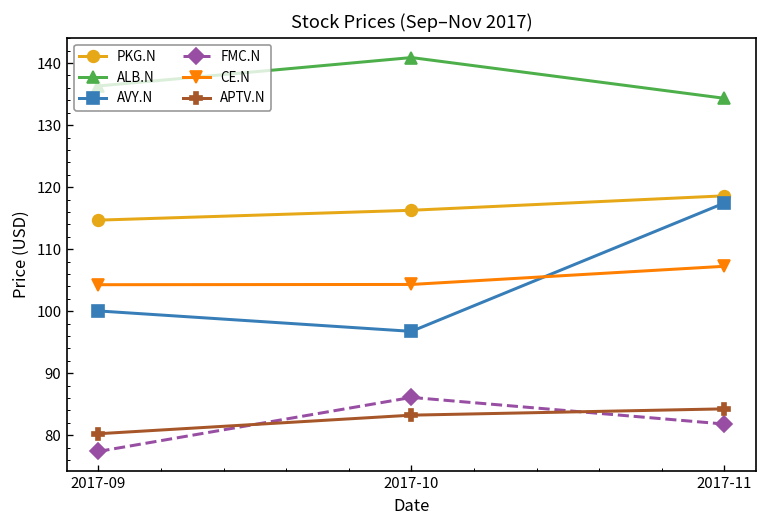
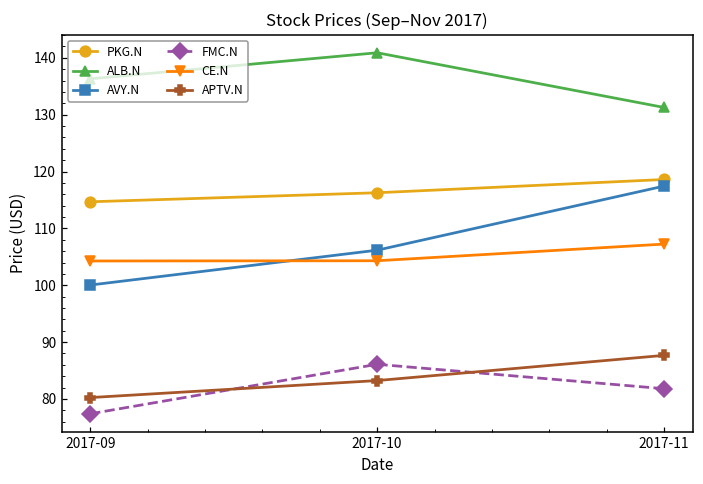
AVY.N, 2017-10: 97 -> 106
ALB.N, 2017-11: 134 -> 131
APTV.N, 2017-11: 84 -> 88
